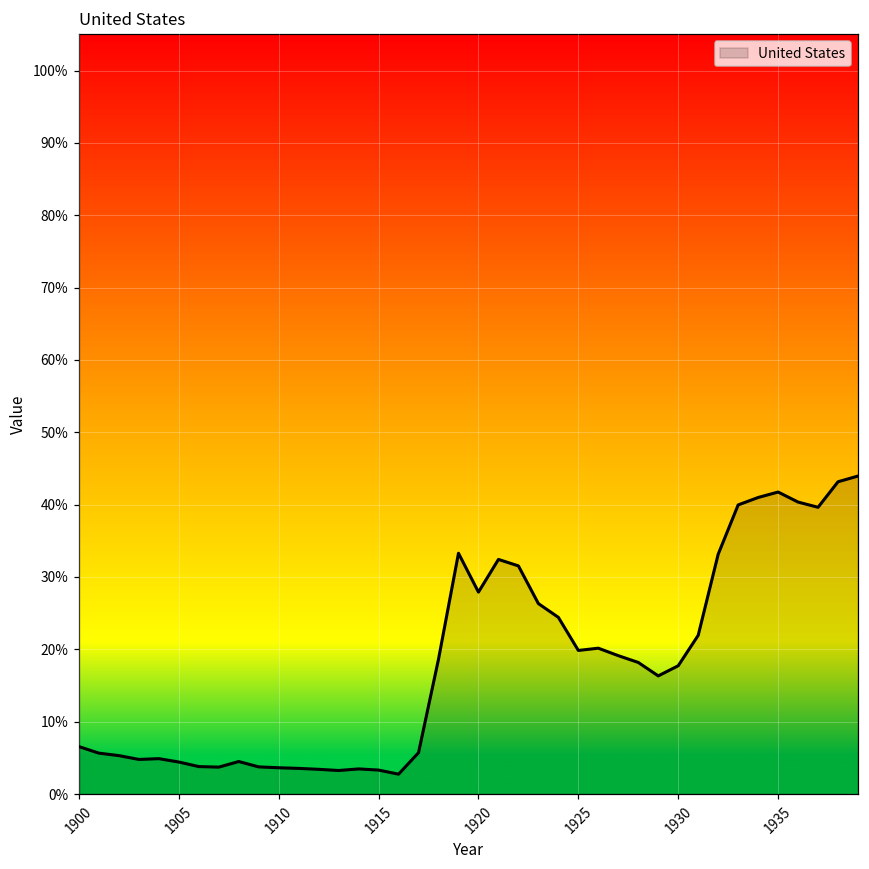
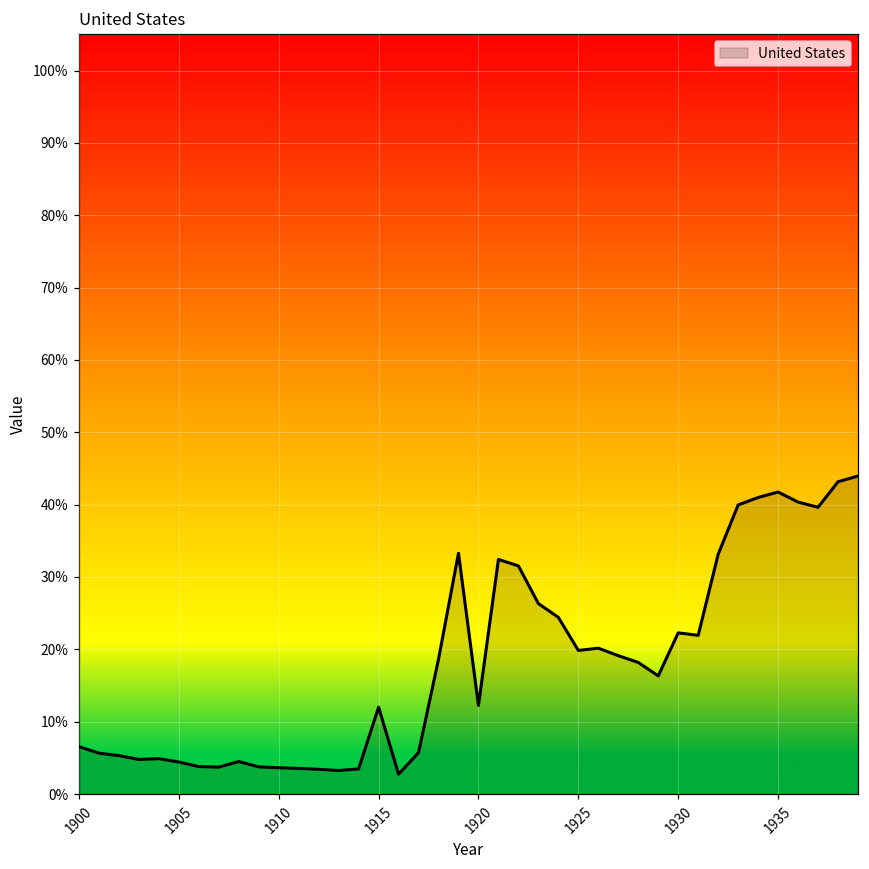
1915: 3% -> 12%
1920: 28% -> 12%
1930: 18% -> 22%
